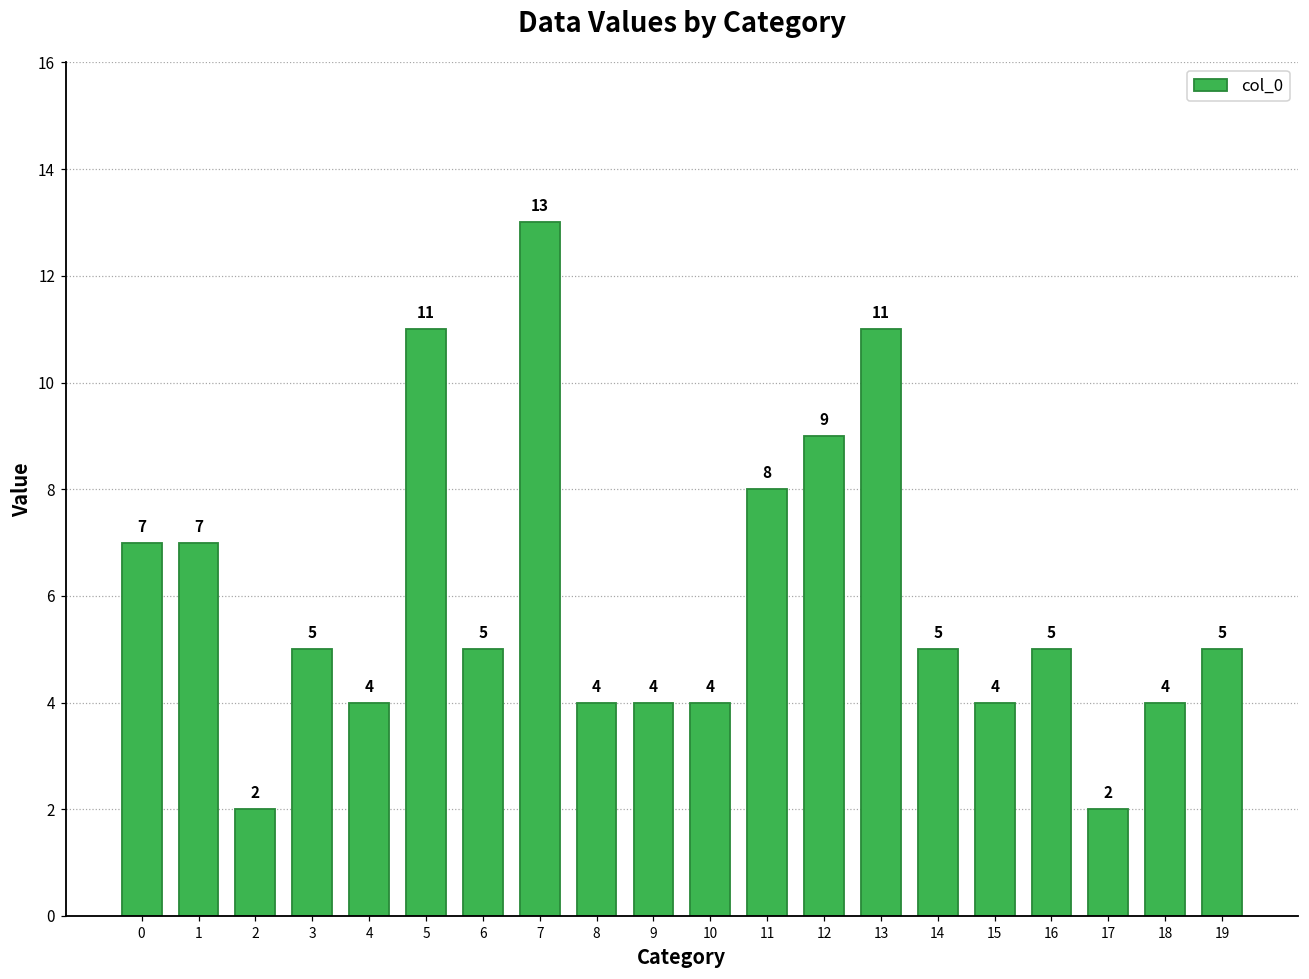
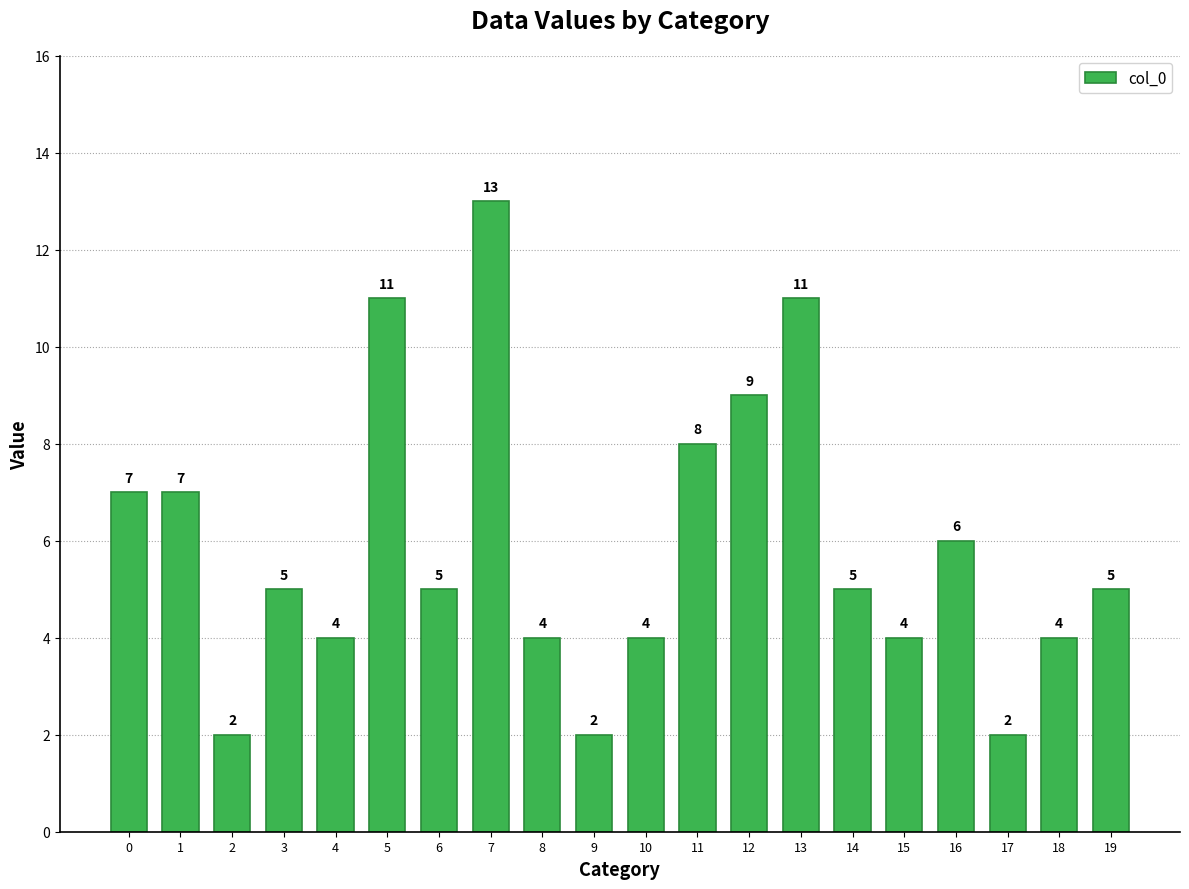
9: 4 -> 2
16: 5 -> 6
